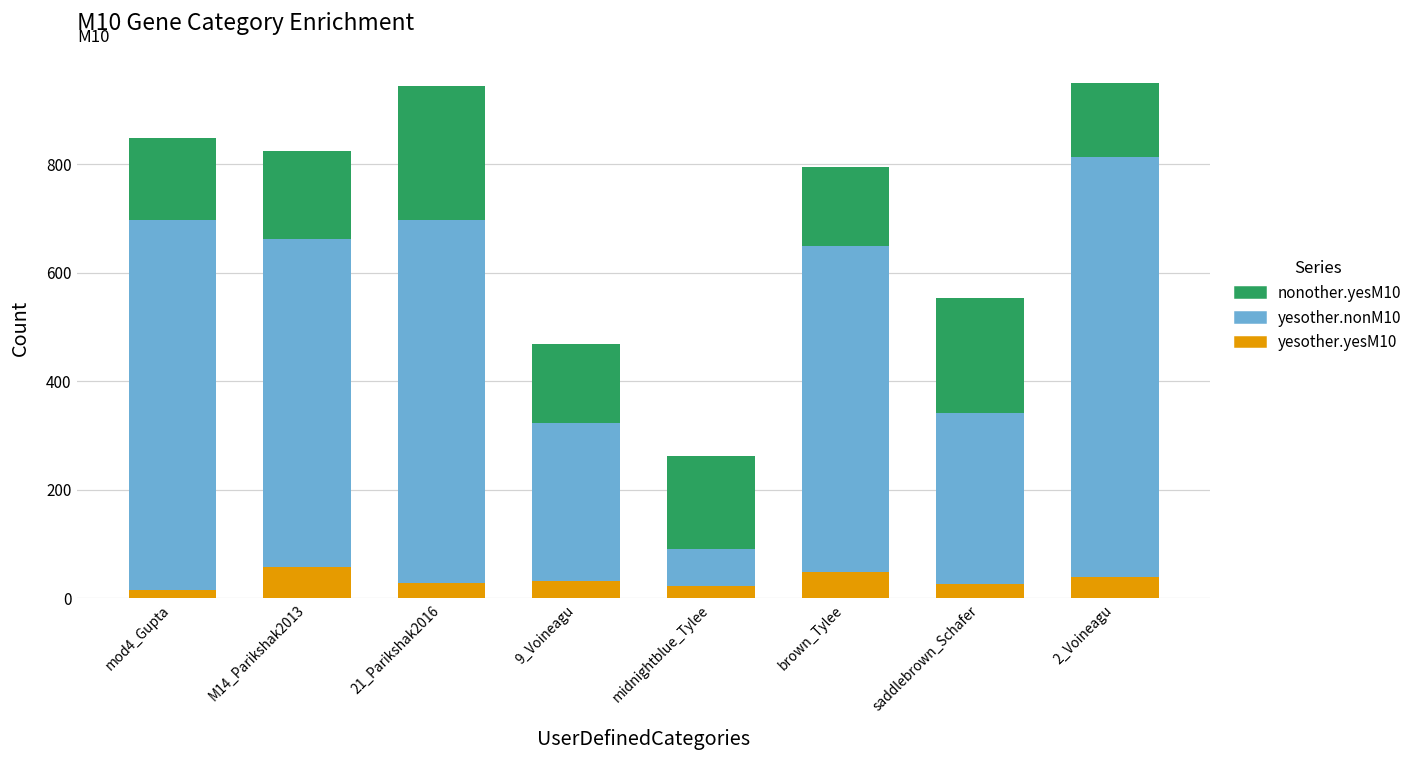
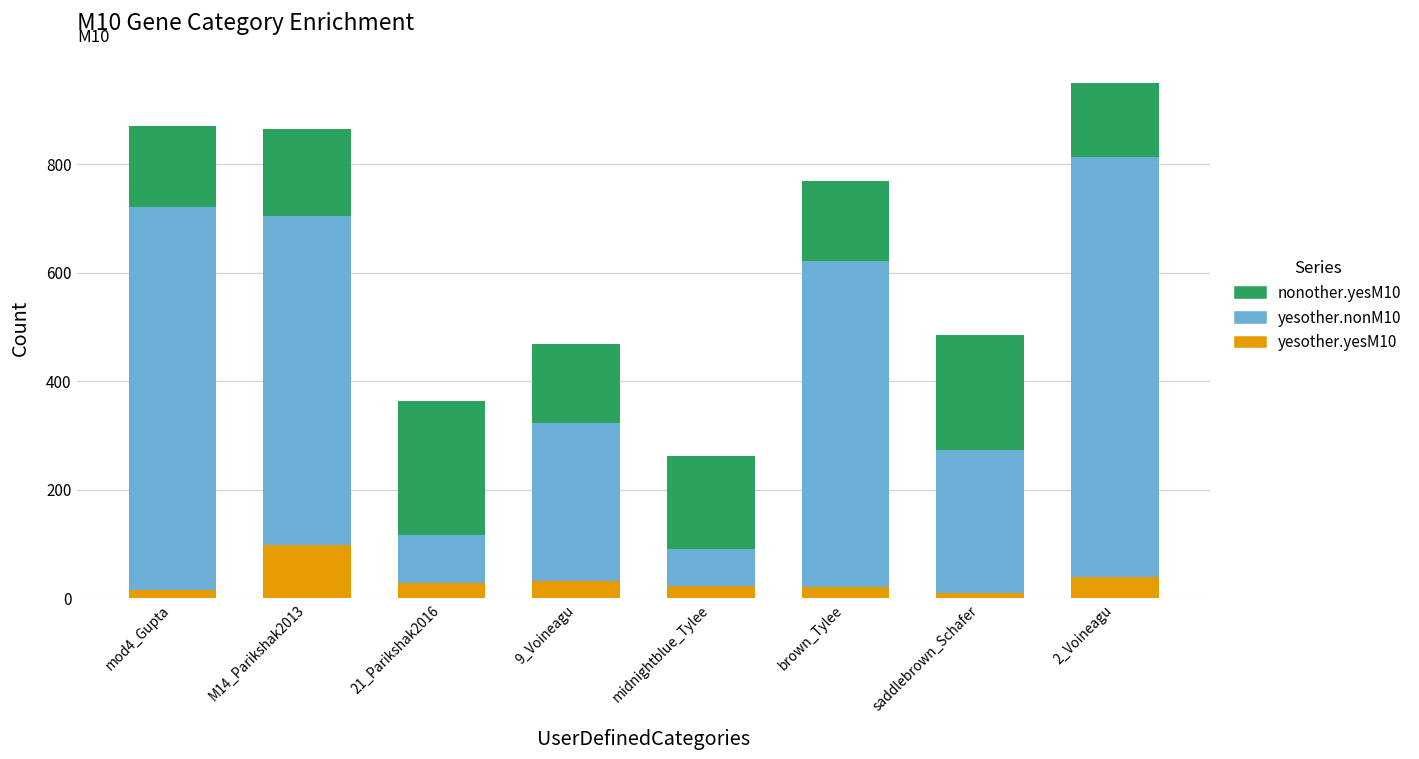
yesother.nonM10, mod4_Gupta: 680 -> 710
yesother.yesM10, M14_Parikshak2013: 60 -> 100
yesother.nonM10, 21_Parikshak2016: 670 -> 90
yesother.yesM10, brown_Tylee: 50 -> 20
yesother.yesM10, saddlebrown_Schafer: 30 -> 10
yesother.nonM10, saddlebrown_Schafer: 320 -> 270
